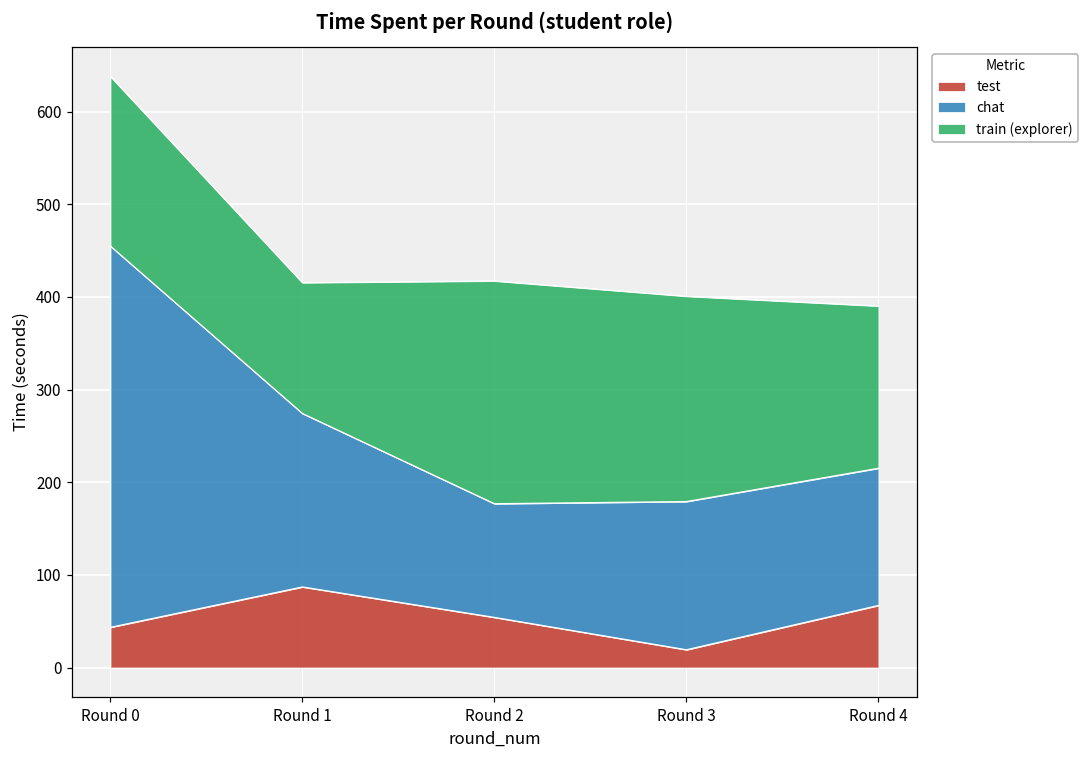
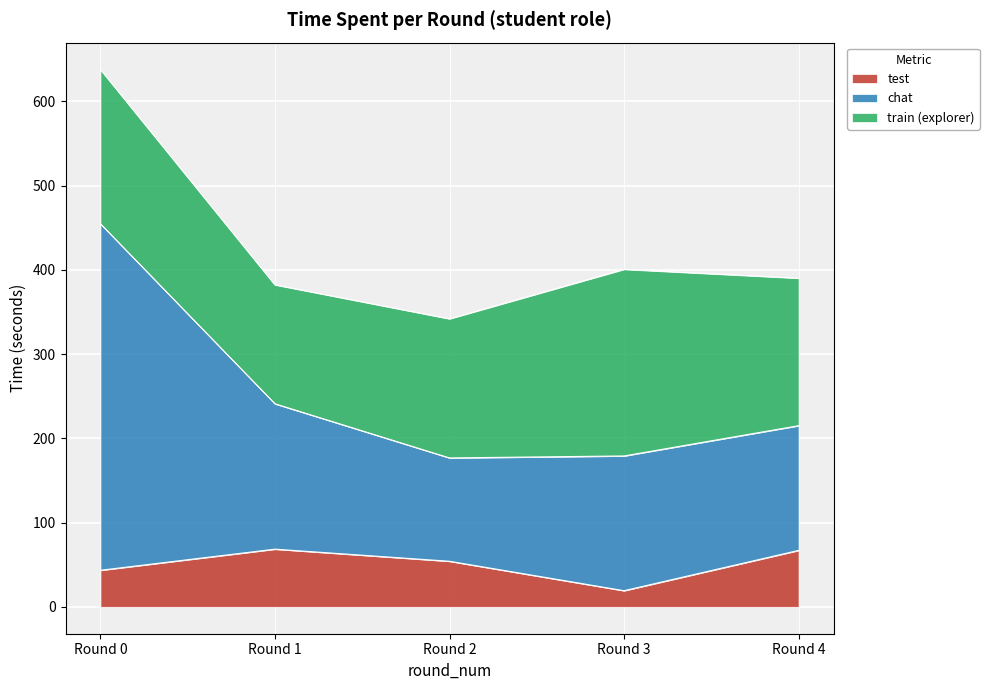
test, Round 1: 90 -> 70
chat, Round 1: 190 -> 170
train (explorer), Round 2: 240 -> 170
